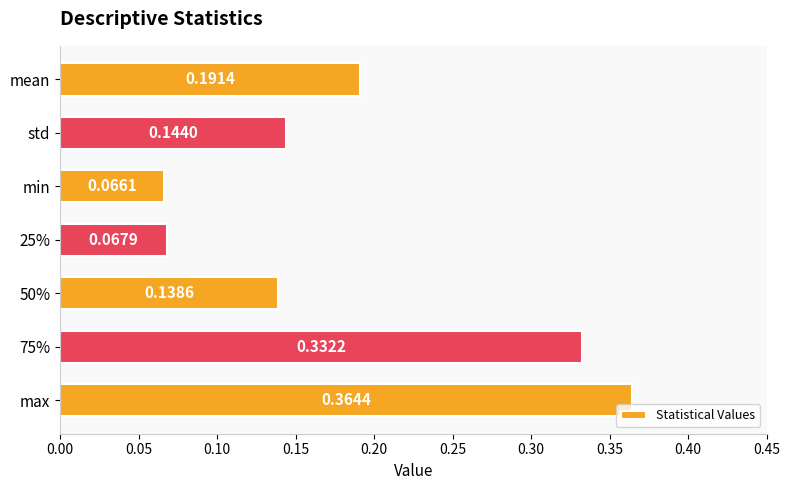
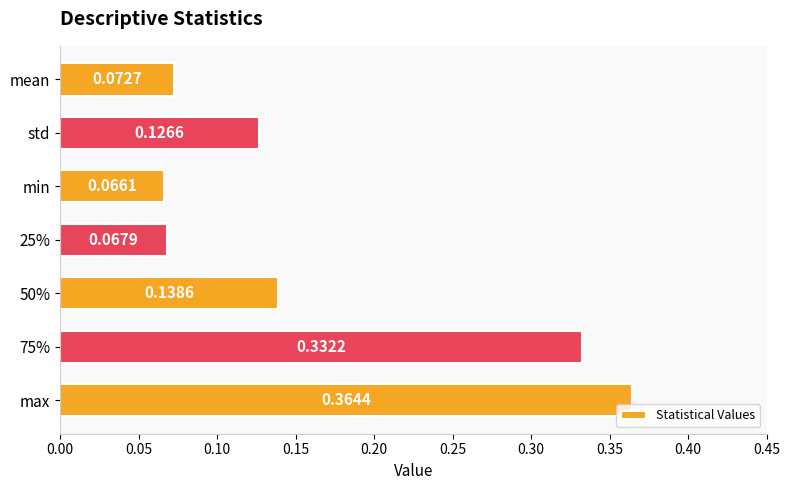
mean: 0.1914 -> 0.0727
std: 0.1440 -> 0.1266
